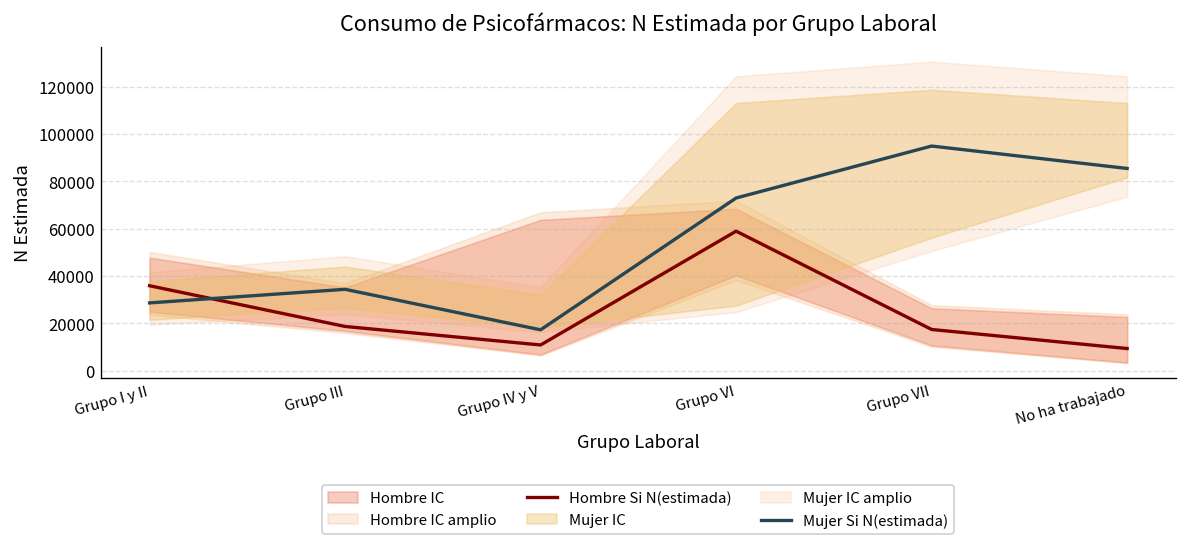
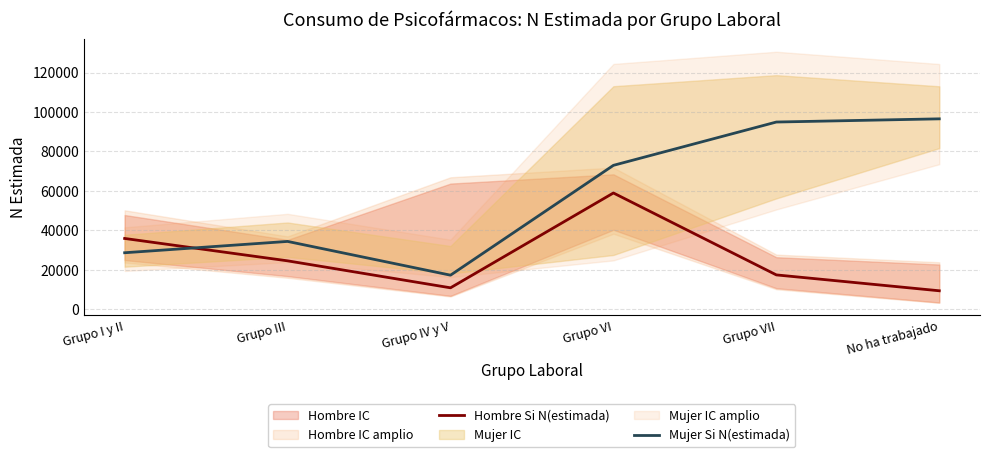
Hombre Si N(estimada), Grupo III: 19000 -> 25000
Mujer Si N(estimada), No ha trabajado: 85000 -> 97000
